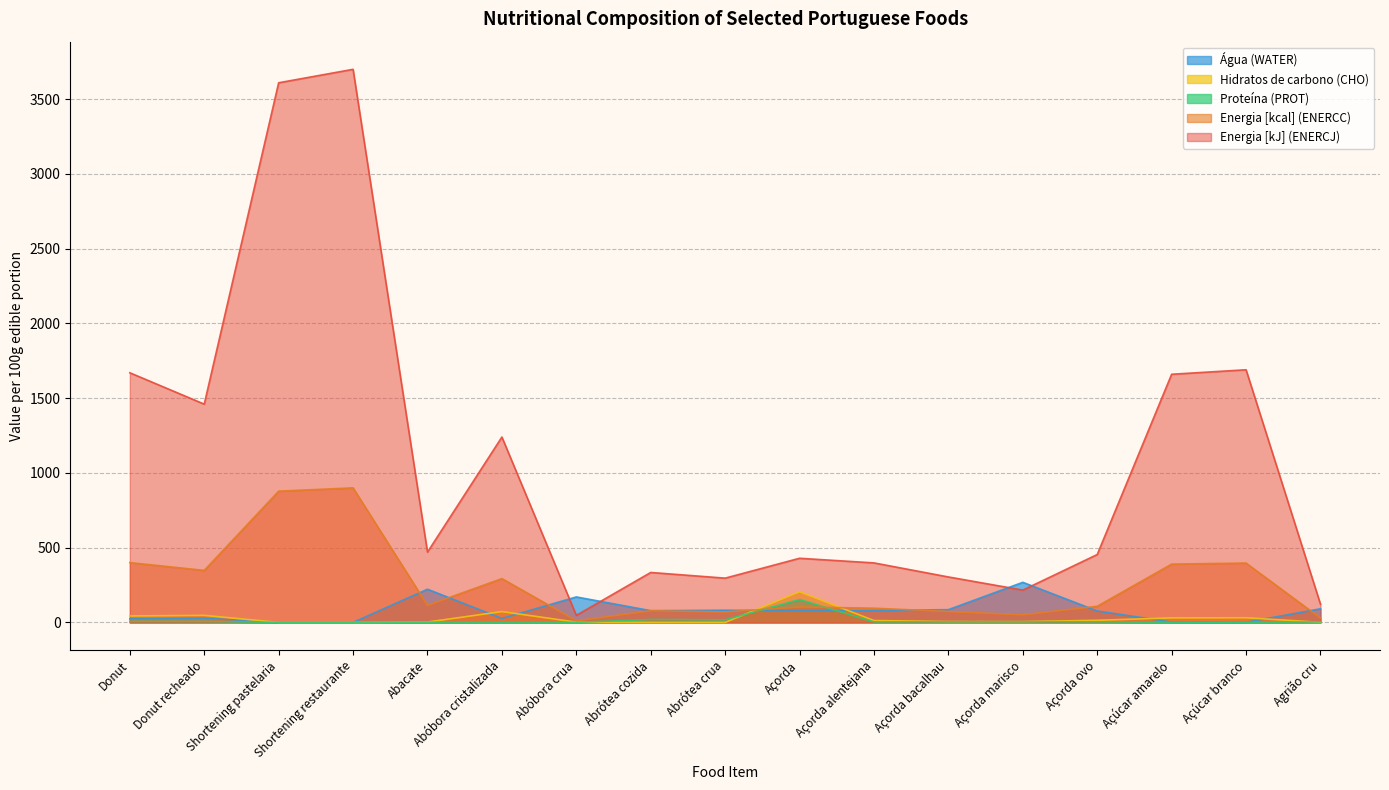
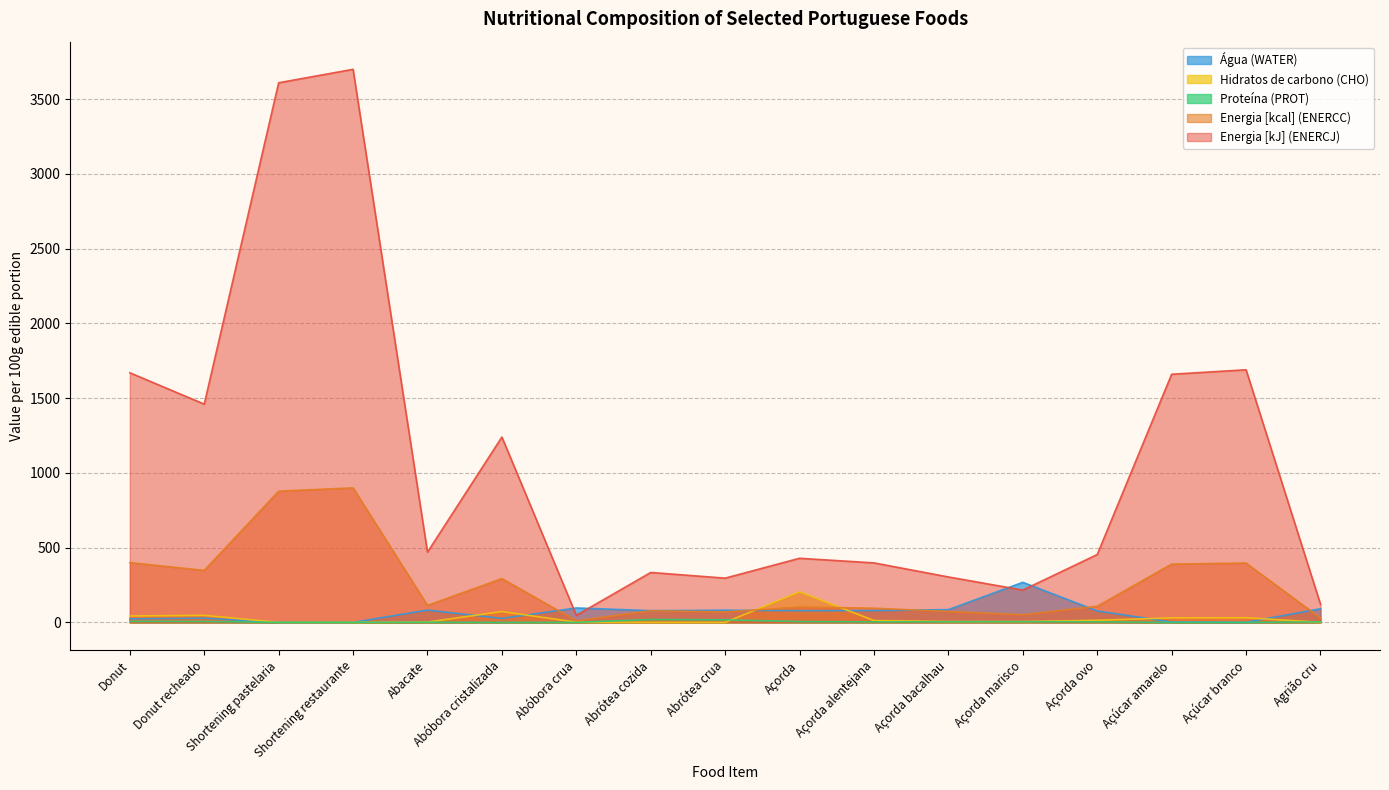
Água (WATER), Abacate: 220 -> 80
Água (WATER), Abóbora crua: 170 -> 100
Proteína (PROT), Açorda: 150 -> 10
